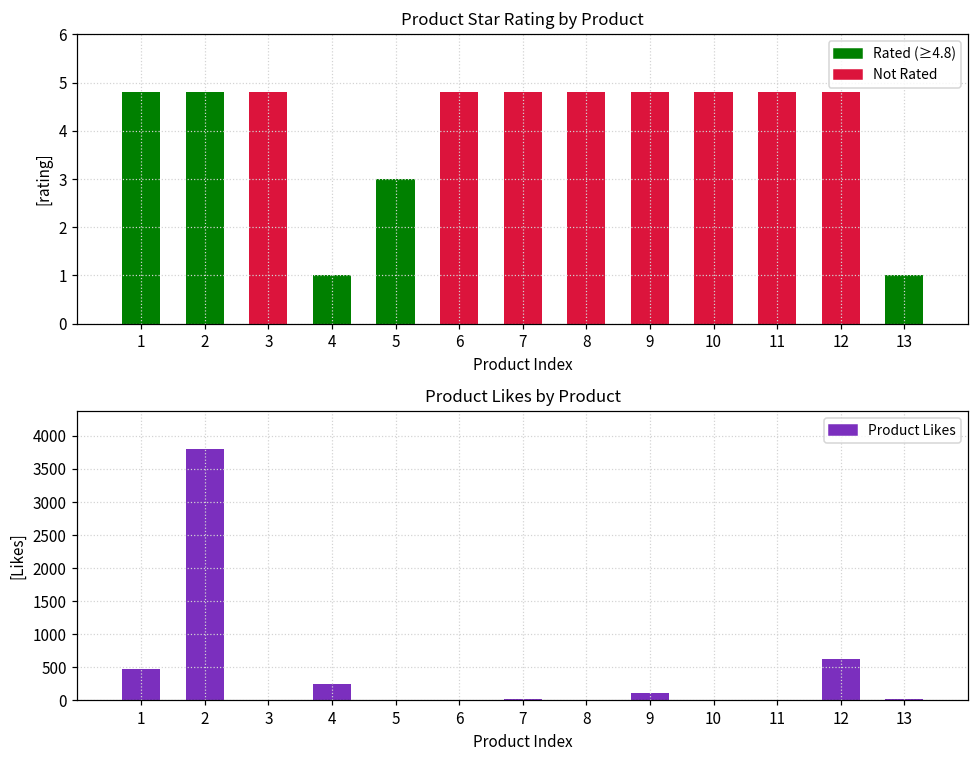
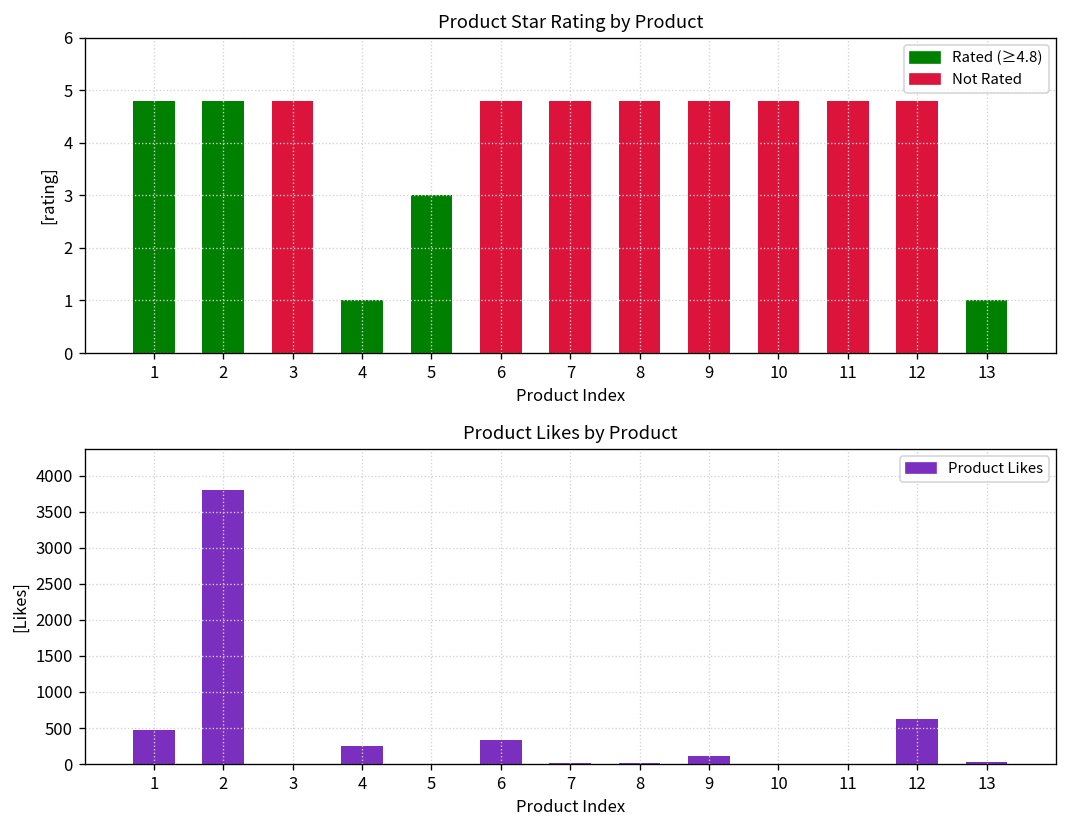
Product Likes by Product, 6: 0 -> 300
